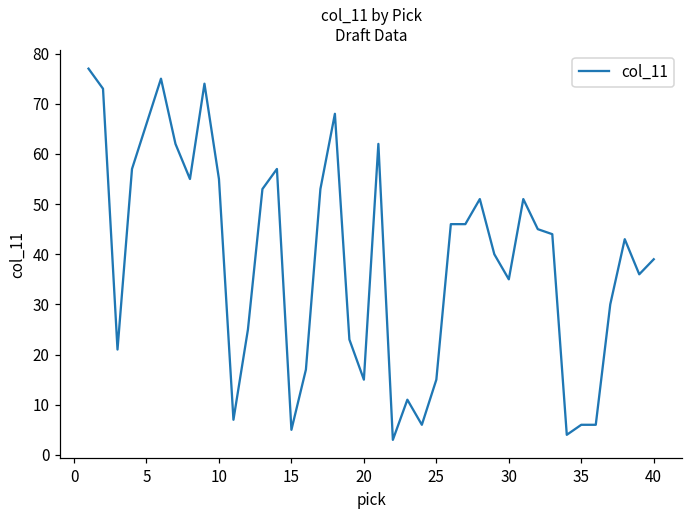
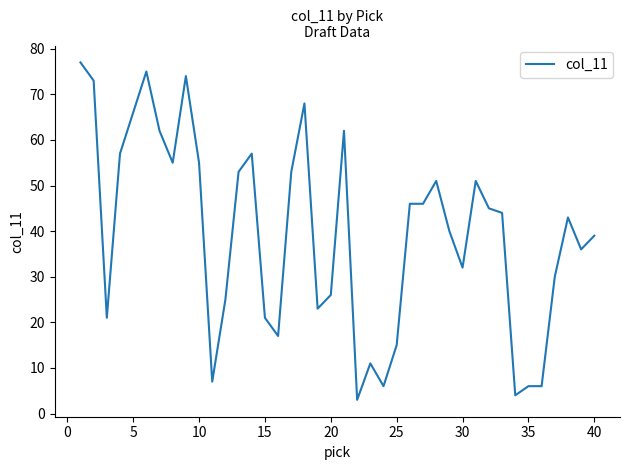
15: 5 -> 21
20: 15 -> 26
30: 35 -> 32
